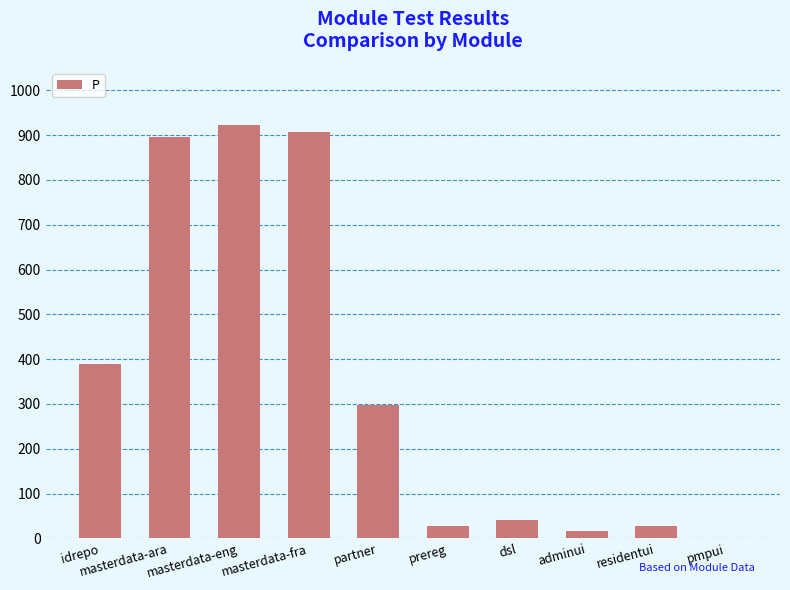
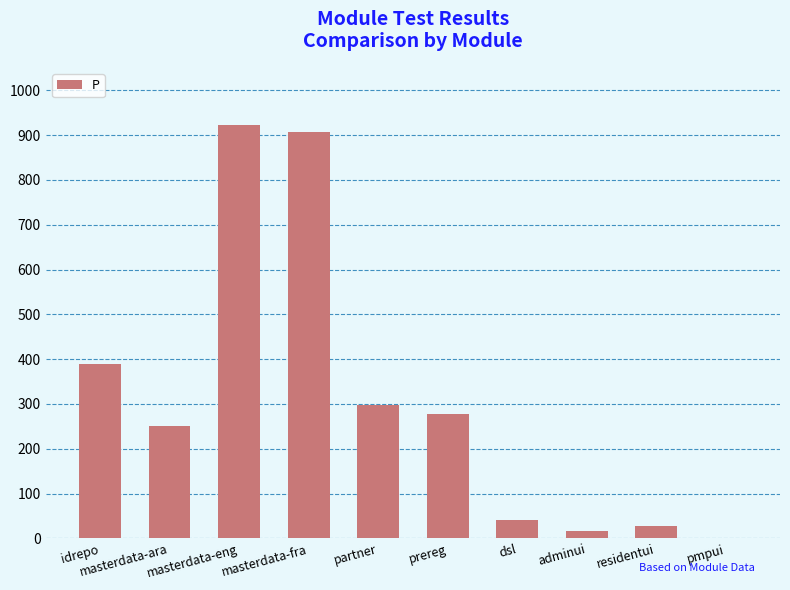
masterdata-ara: 900 -> 250
prereg: 30 -> 280
